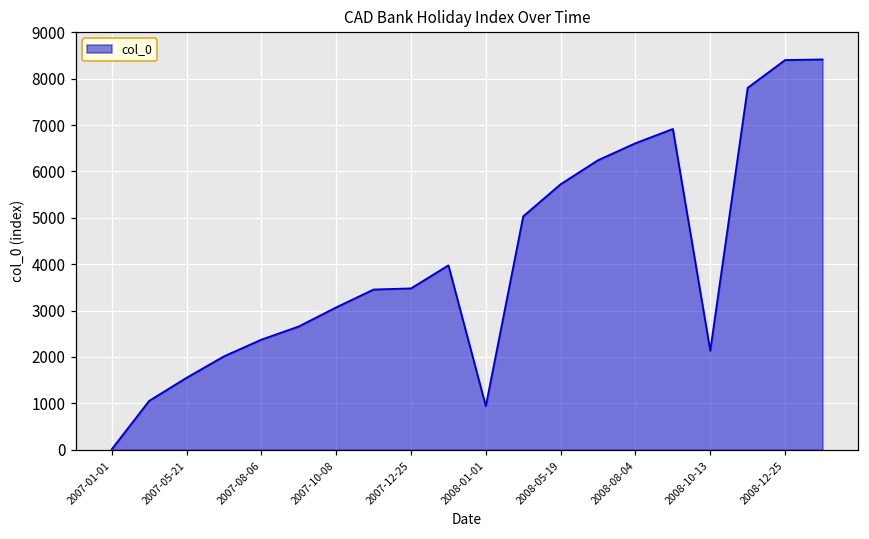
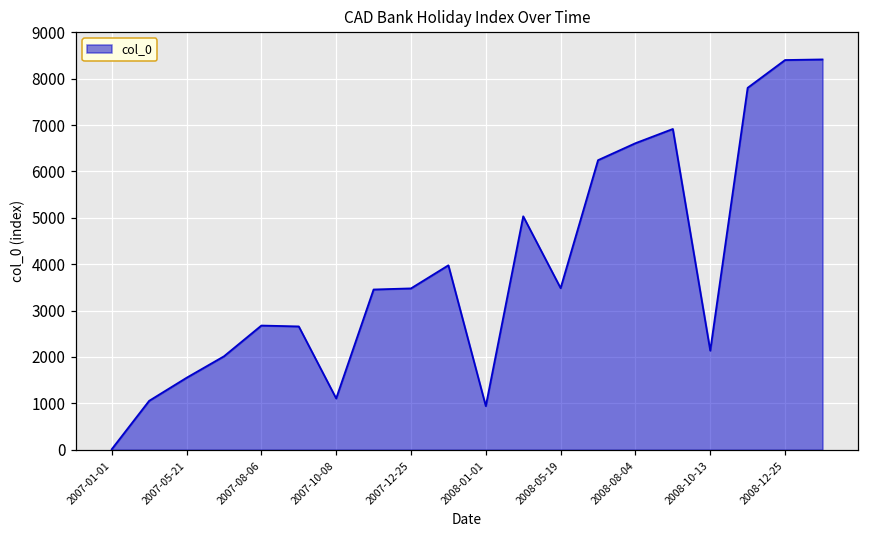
2007-08-06: 2400 -> 2700
2007-10-08: 3100 -> 1100
2008-05-19: 5700 -> 3500
